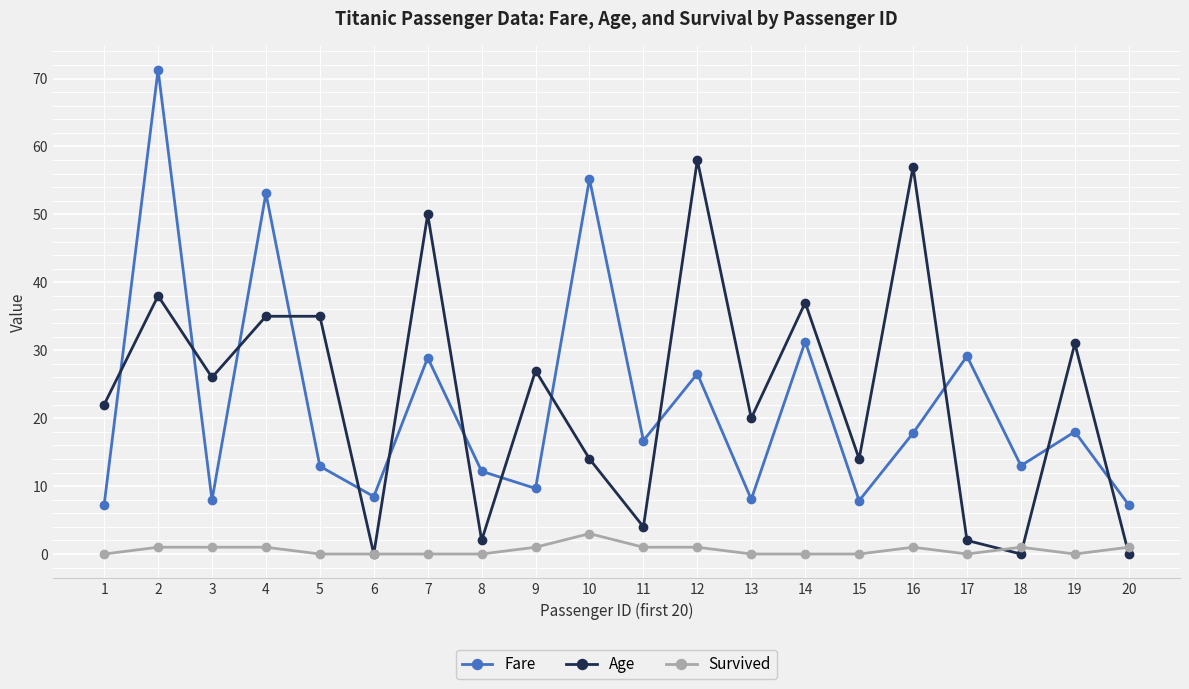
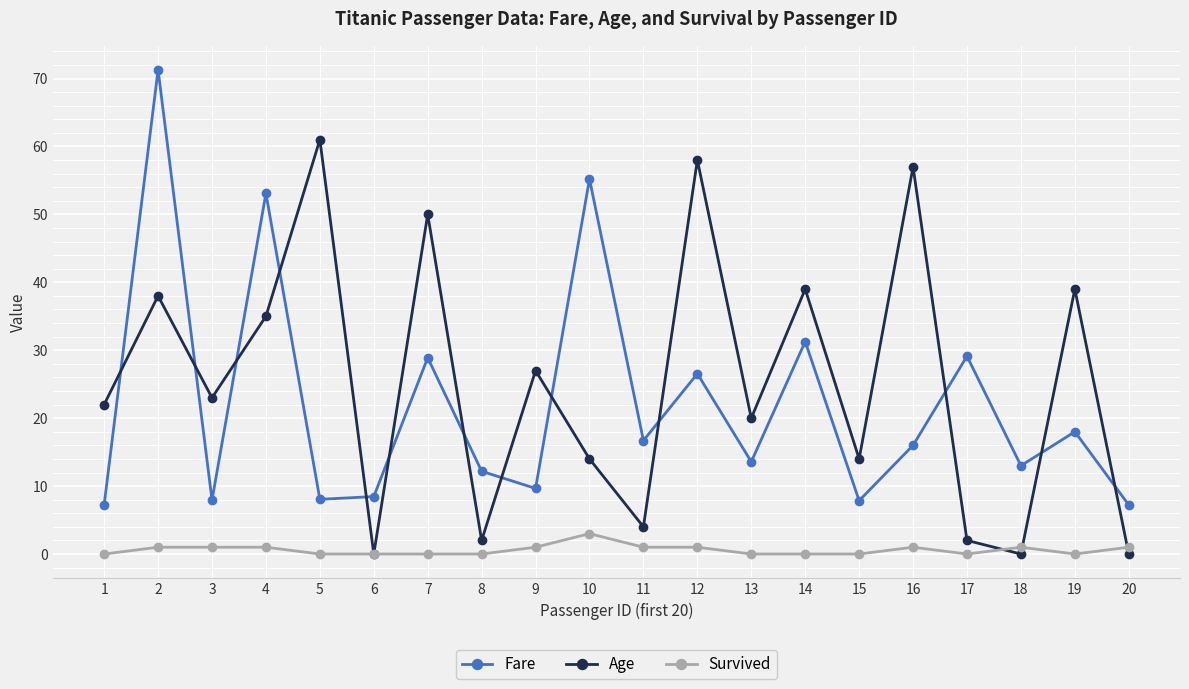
Age, 3: 26 -> 23
Fare, 5: 13 -> 8
Age, 5: 35 -> 61
Fare, 13: 8 -> 14
Age, 14: 37 -> 39
Fare, 16: 18 -> 16
Age, 19: 31 -> 39
